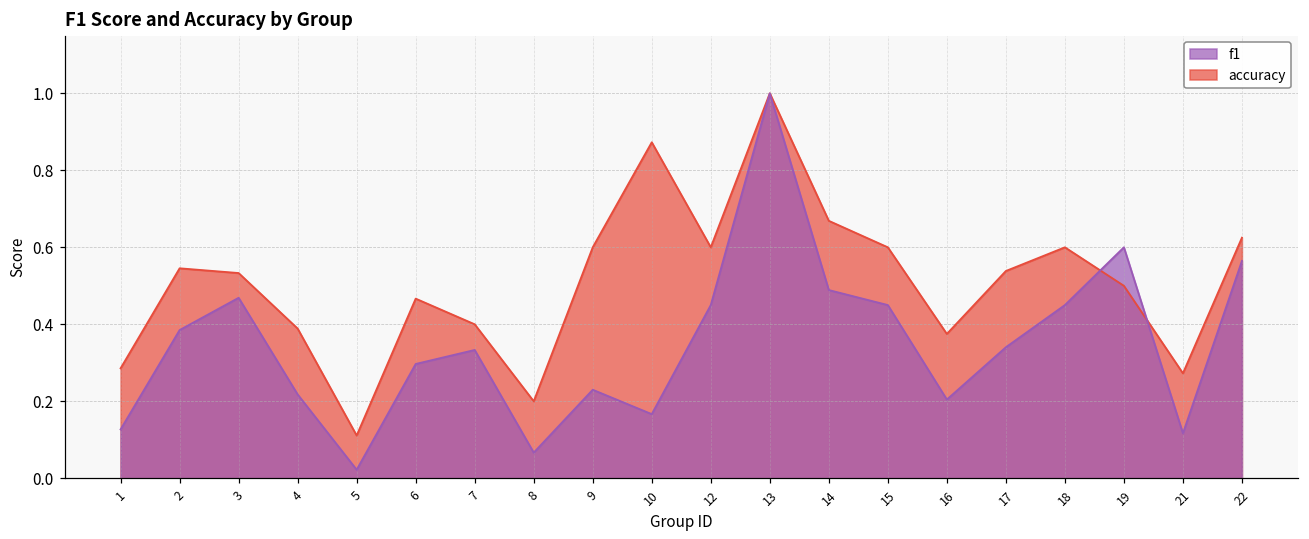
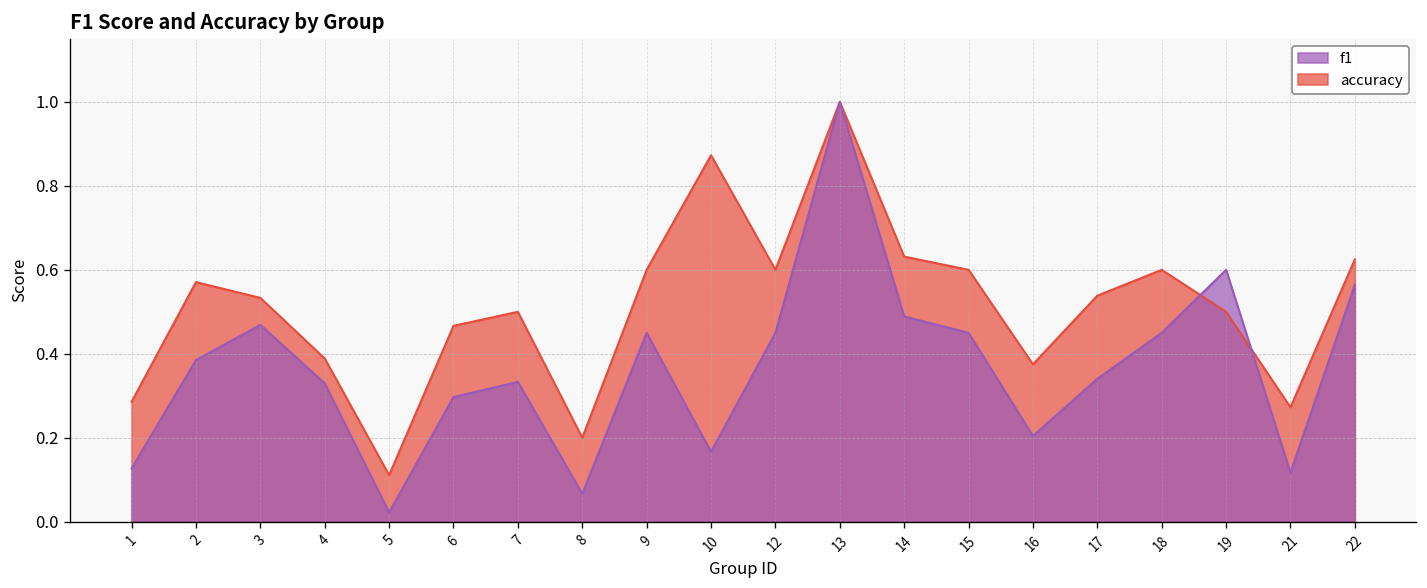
accuracy, 2: 0.55 -> 0.57
f1, 4: 0.22 -> 0.33
accuracy, 7: 0.4 -> 0.5
f1, 9: 0.23 -> 0.45
accuracy, 14: 0.67 -> 0.63
